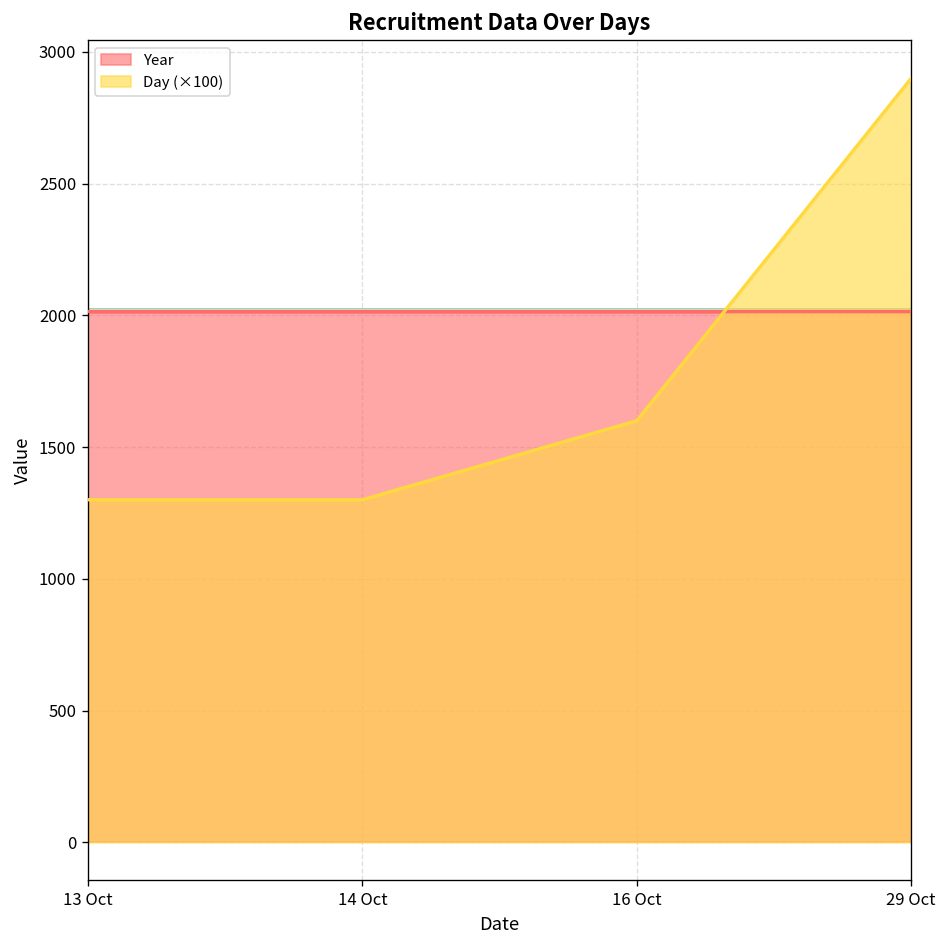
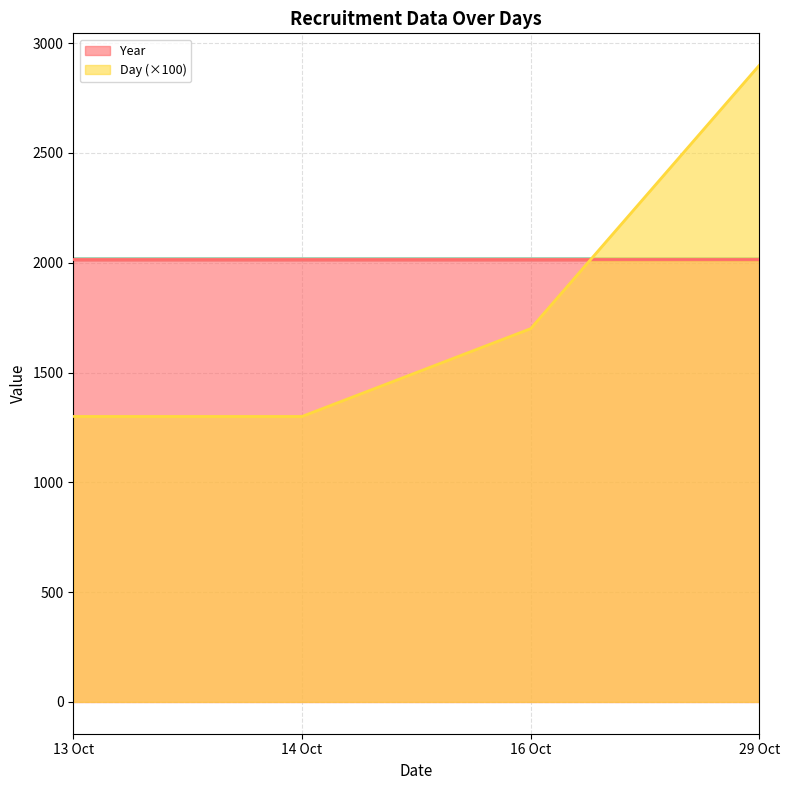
Day (×100), 16 Oct: 1600 -> 1700
